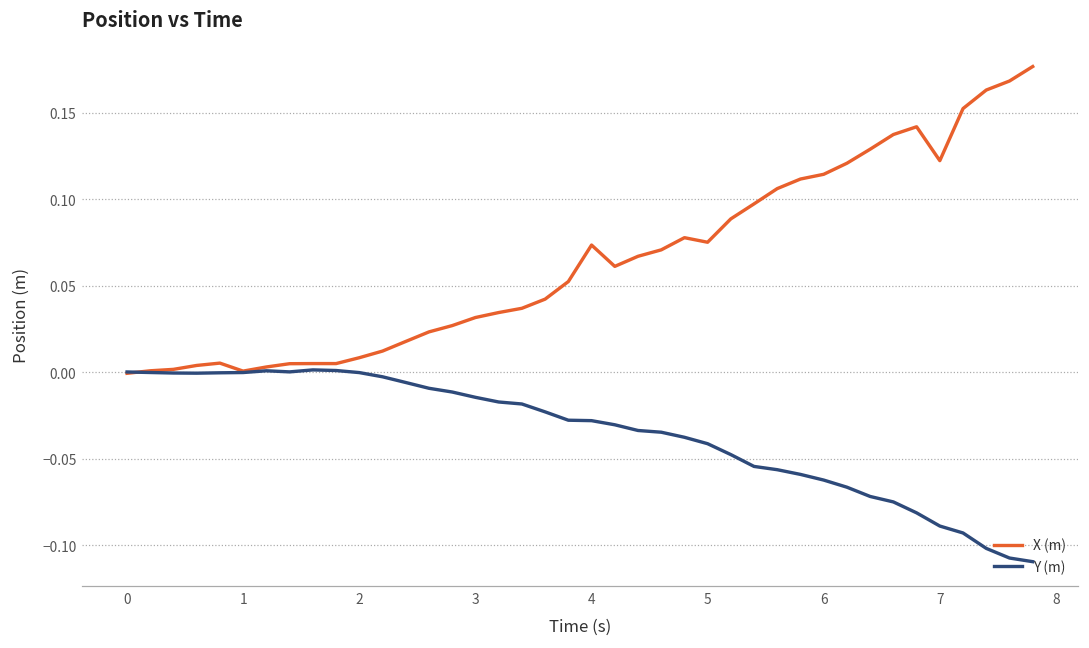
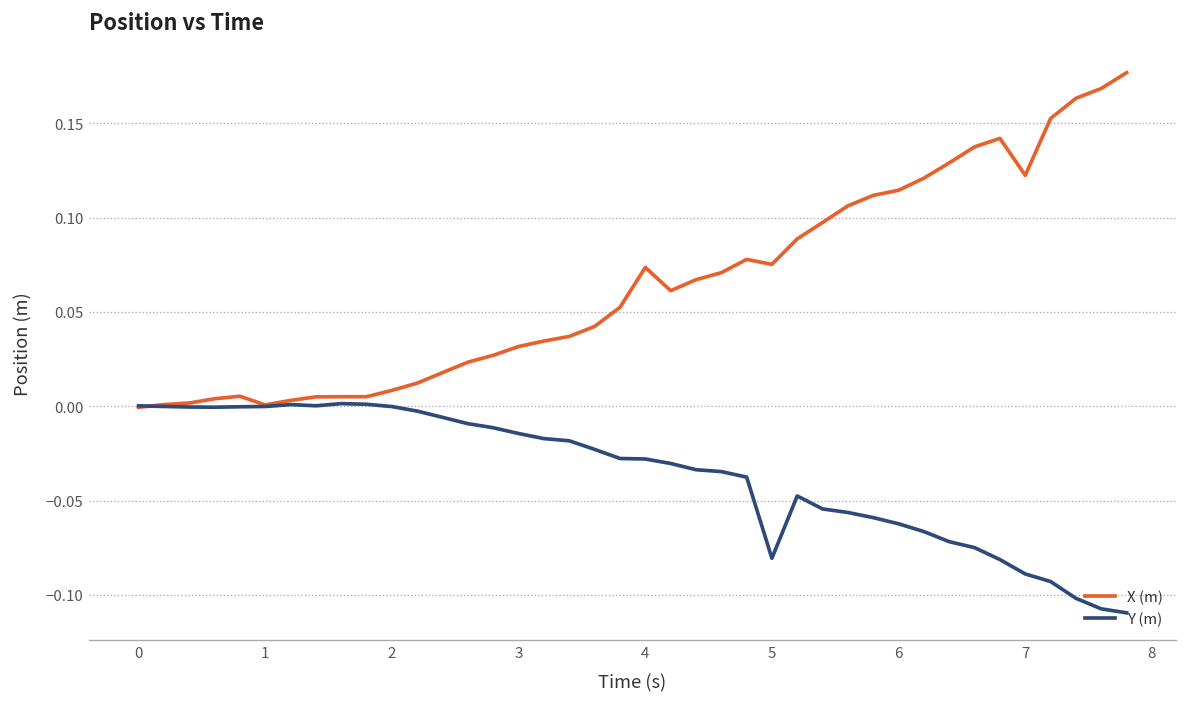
Y (m), 5: -0.041 -> -0.081
